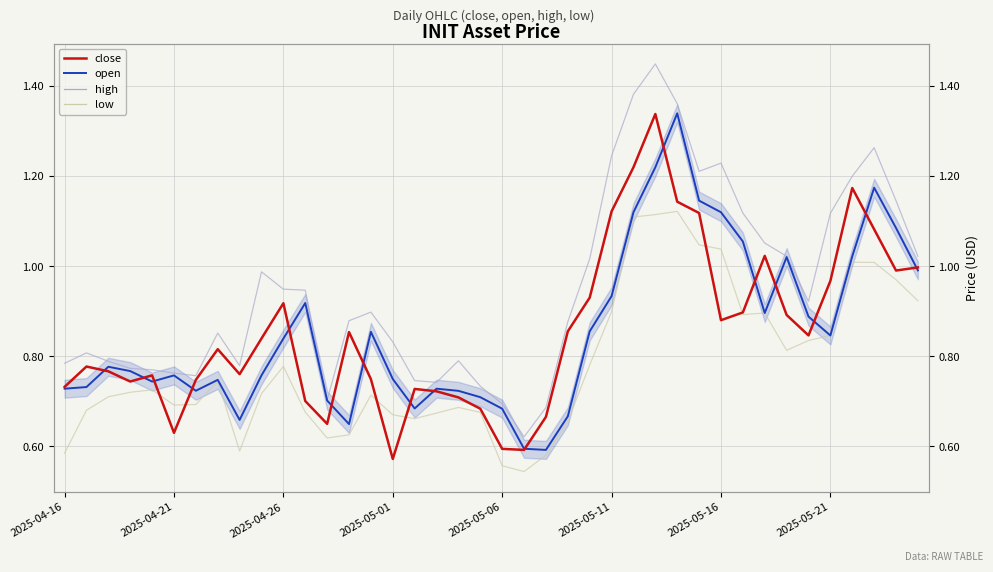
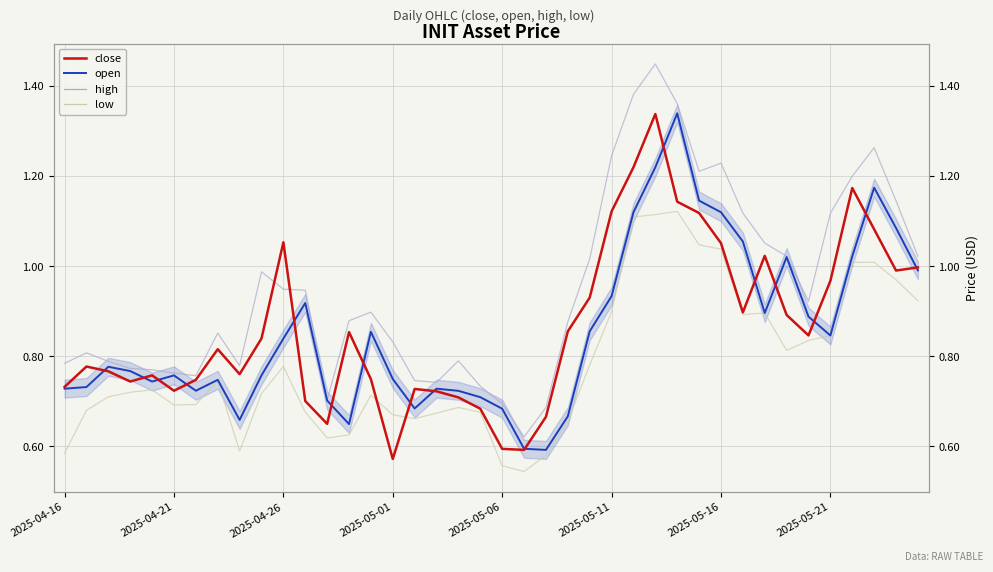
close, 2025-04-21: 0.63 -> 0.72
close, 2025-04-26: 0.92 -> 1.05
close, 2025-05-16: 0.88 -> 1.05
